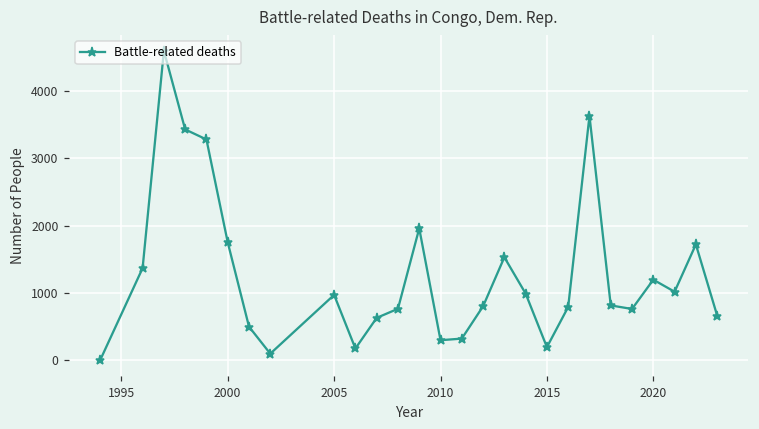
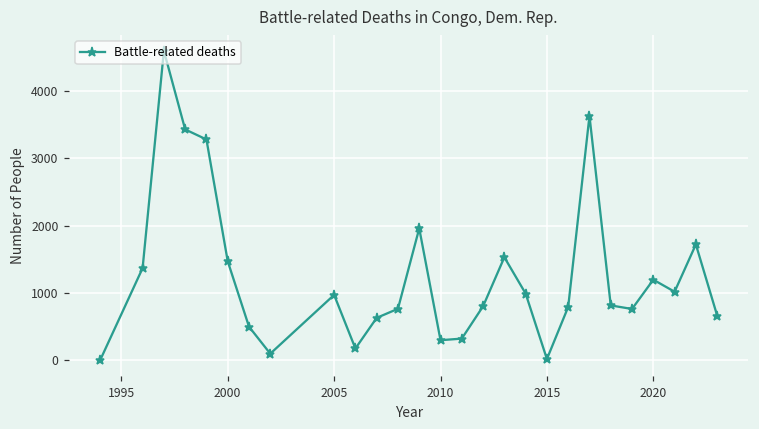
2000: 1800 -> 1500
2015: 200 -> 0
